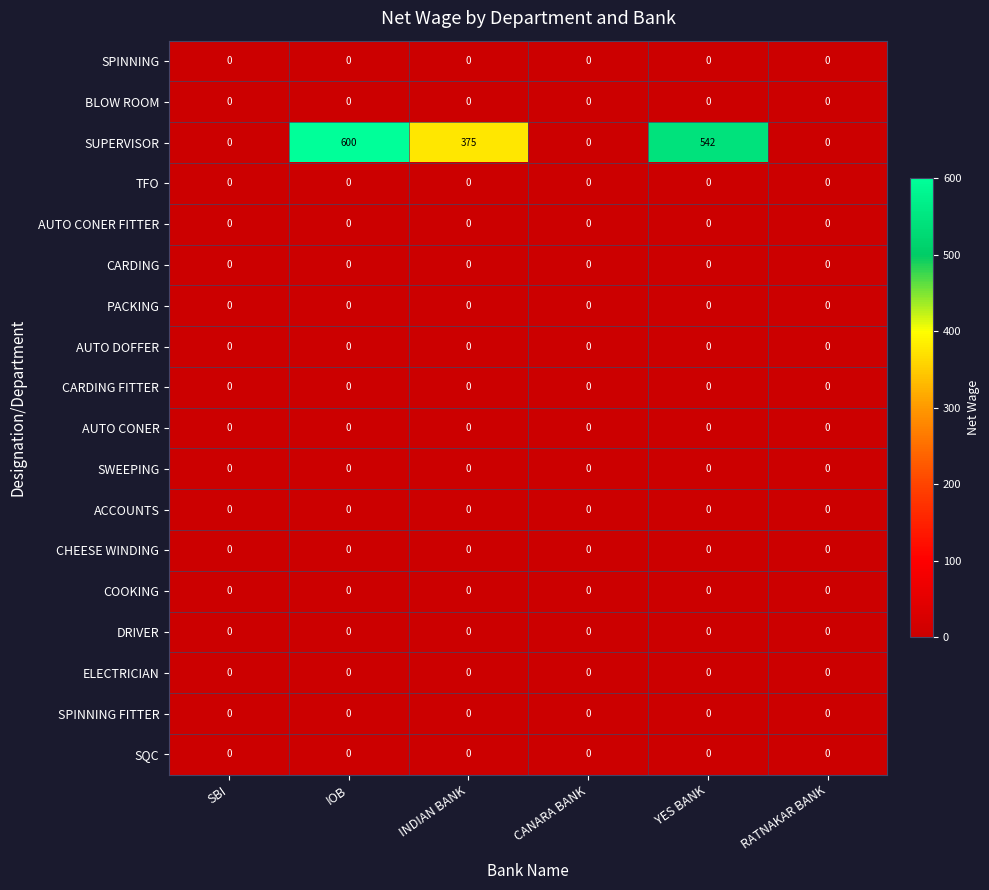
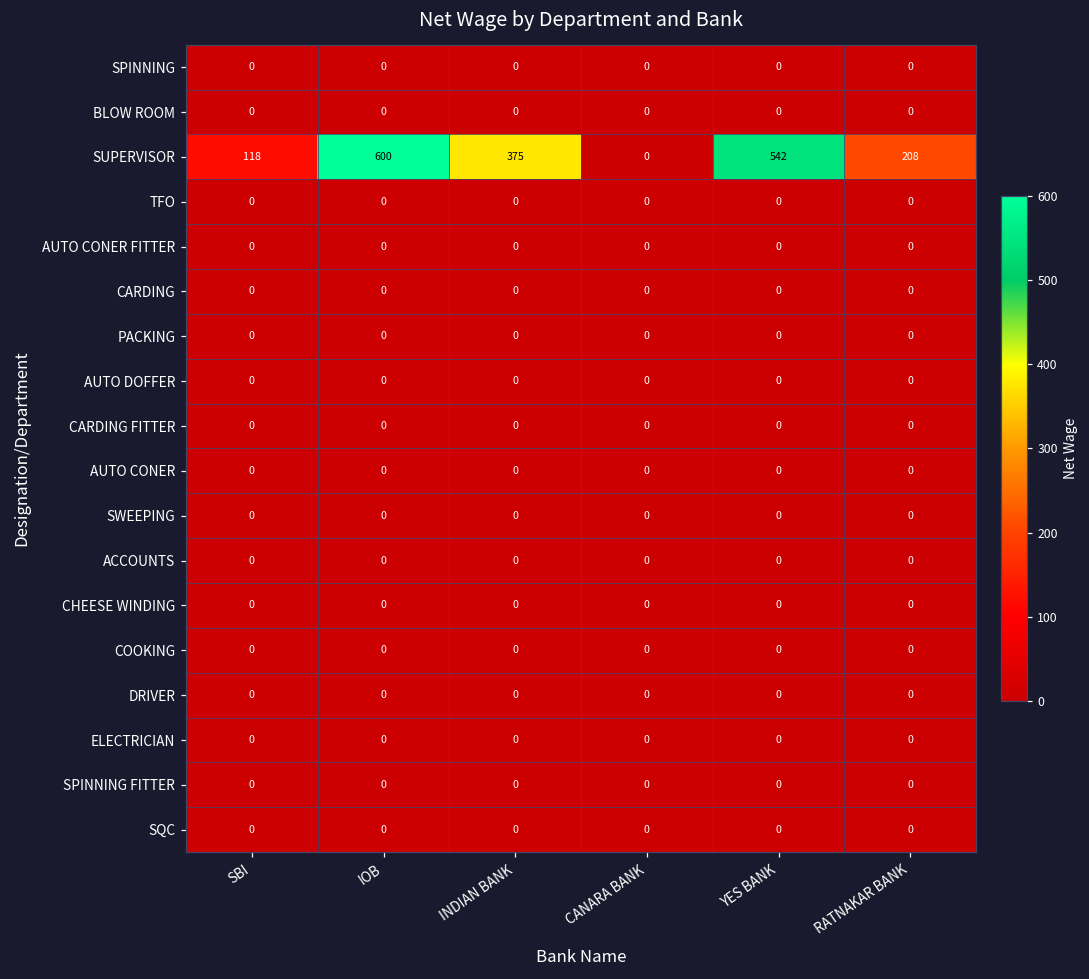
SUPERVISOR, SBI: 0 -> 118
SUPERVISOR, RATNAKAR BANK: 0 -> 208
